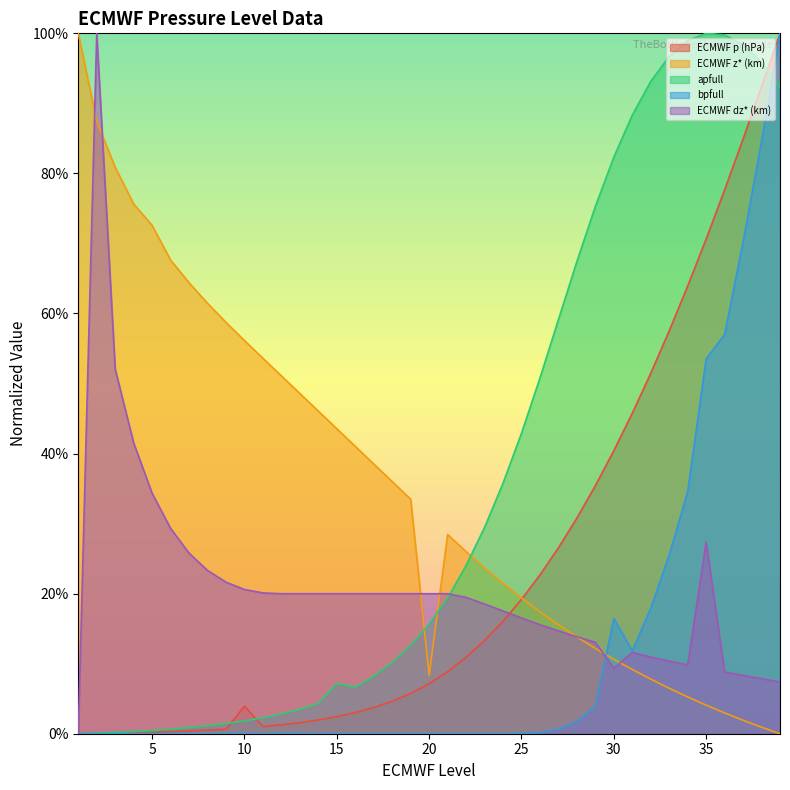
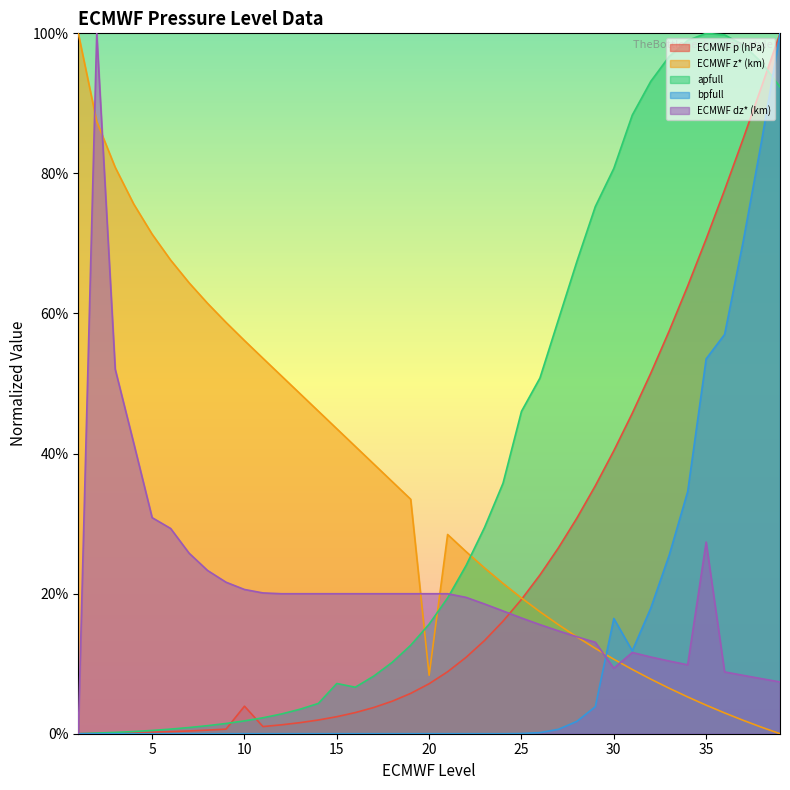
ECMWF z* (km), 5: 73% -> 71%
ECMWF dz* (km), 5: 34% -> 31%
apfull, 25: 43% -> 46%
apfull, 30: 82% -> 81%
